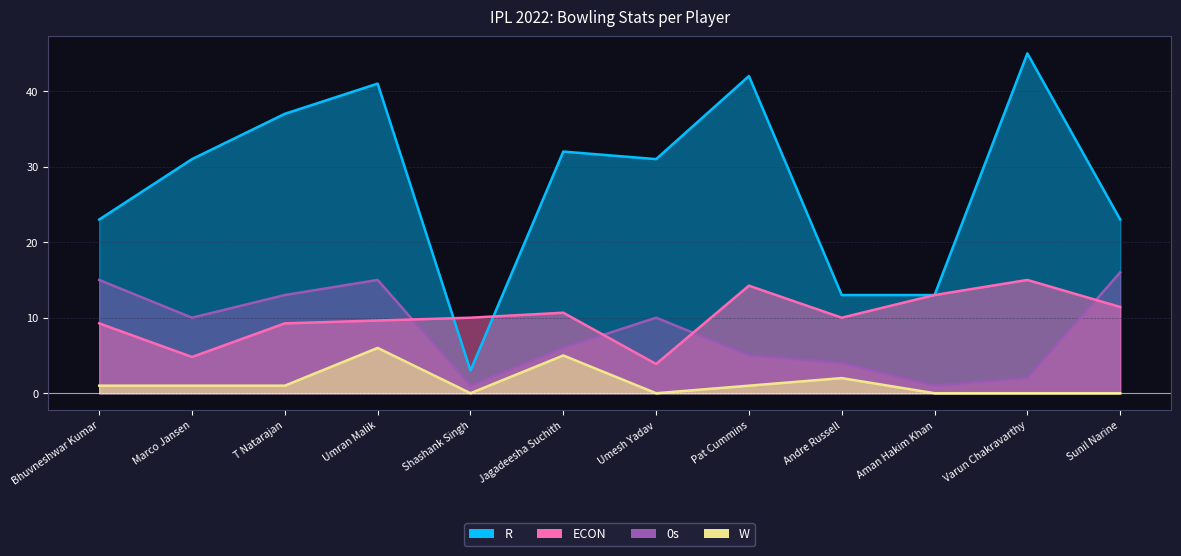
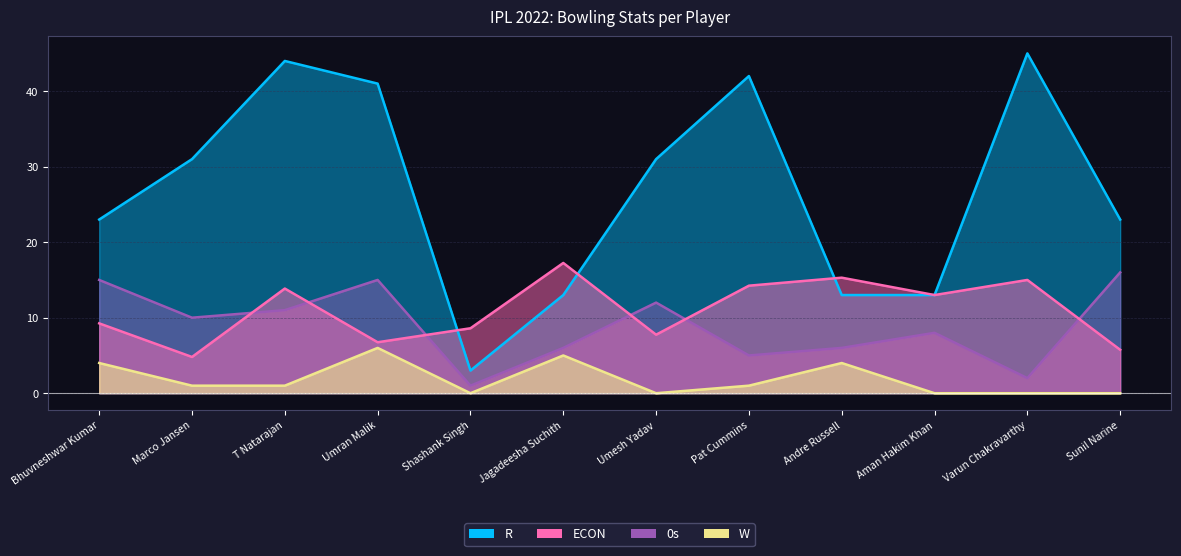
W, Bhuvneshwar Kumar: 1 -> 4
R, T Natarajan: 37 -> 44
0s, T Natarajan: 13 -> 11
ECON, T Natarajan: 9 -> 14
ECON, Umran Malik: 10 -> 7
ECON, Shashank Singh: 10 -> 9
R, Jagadeesha Suchith: 32 -> 13
ECON, Jagadeesha Suchith: 11 -> 17
0s, Umesh Yadav: 10 -> 12
ECON, Umesh Yadav: 4 -> 8
0s, Andre Russell: 4 -> 6
ECON, Andre Russell: 10 -> 15
W, Andre Russell: 2 -> 4
0s, Aman Hakim Khan: 1 -> 8
ECON, Sunil Narine: 11 -> 6
